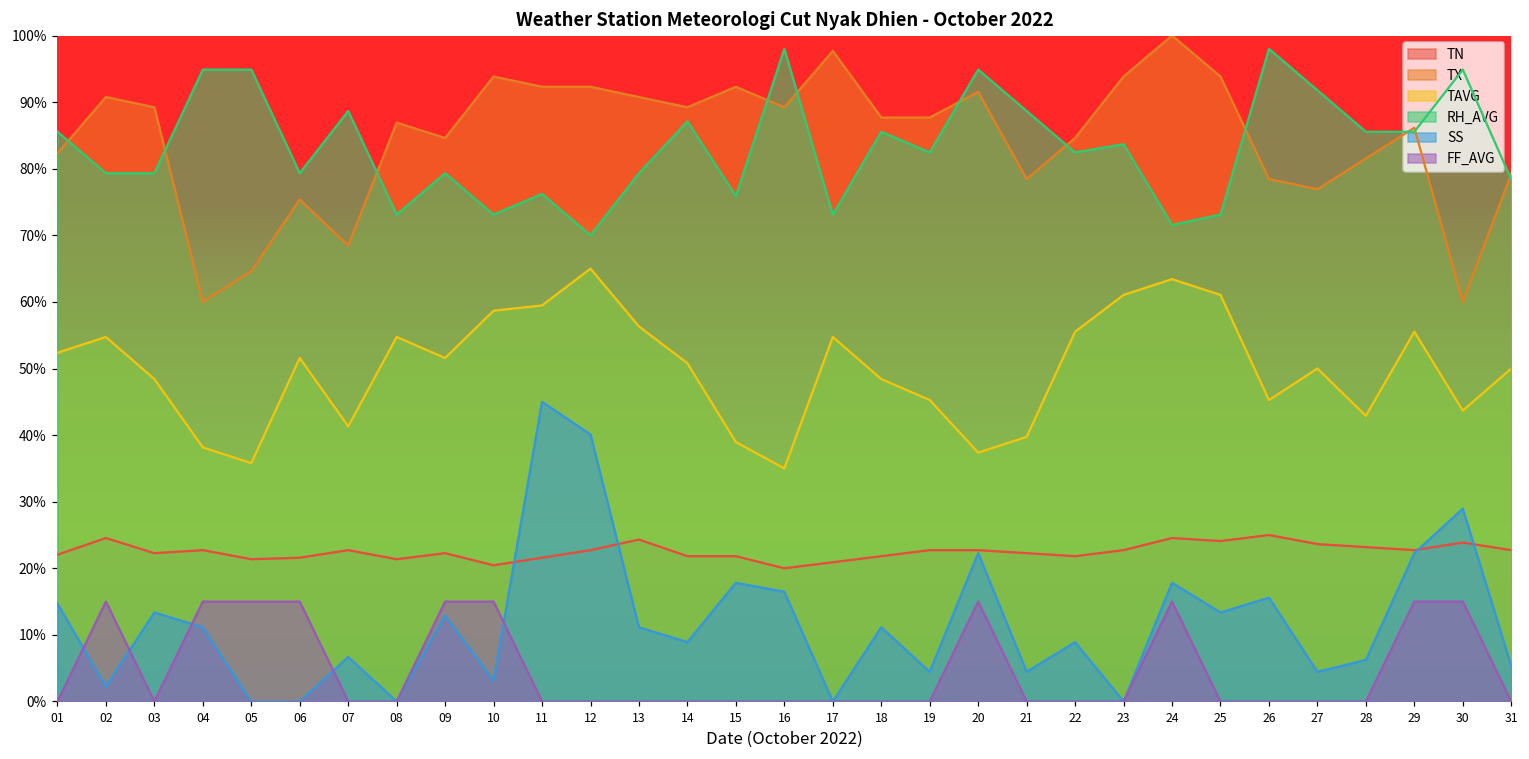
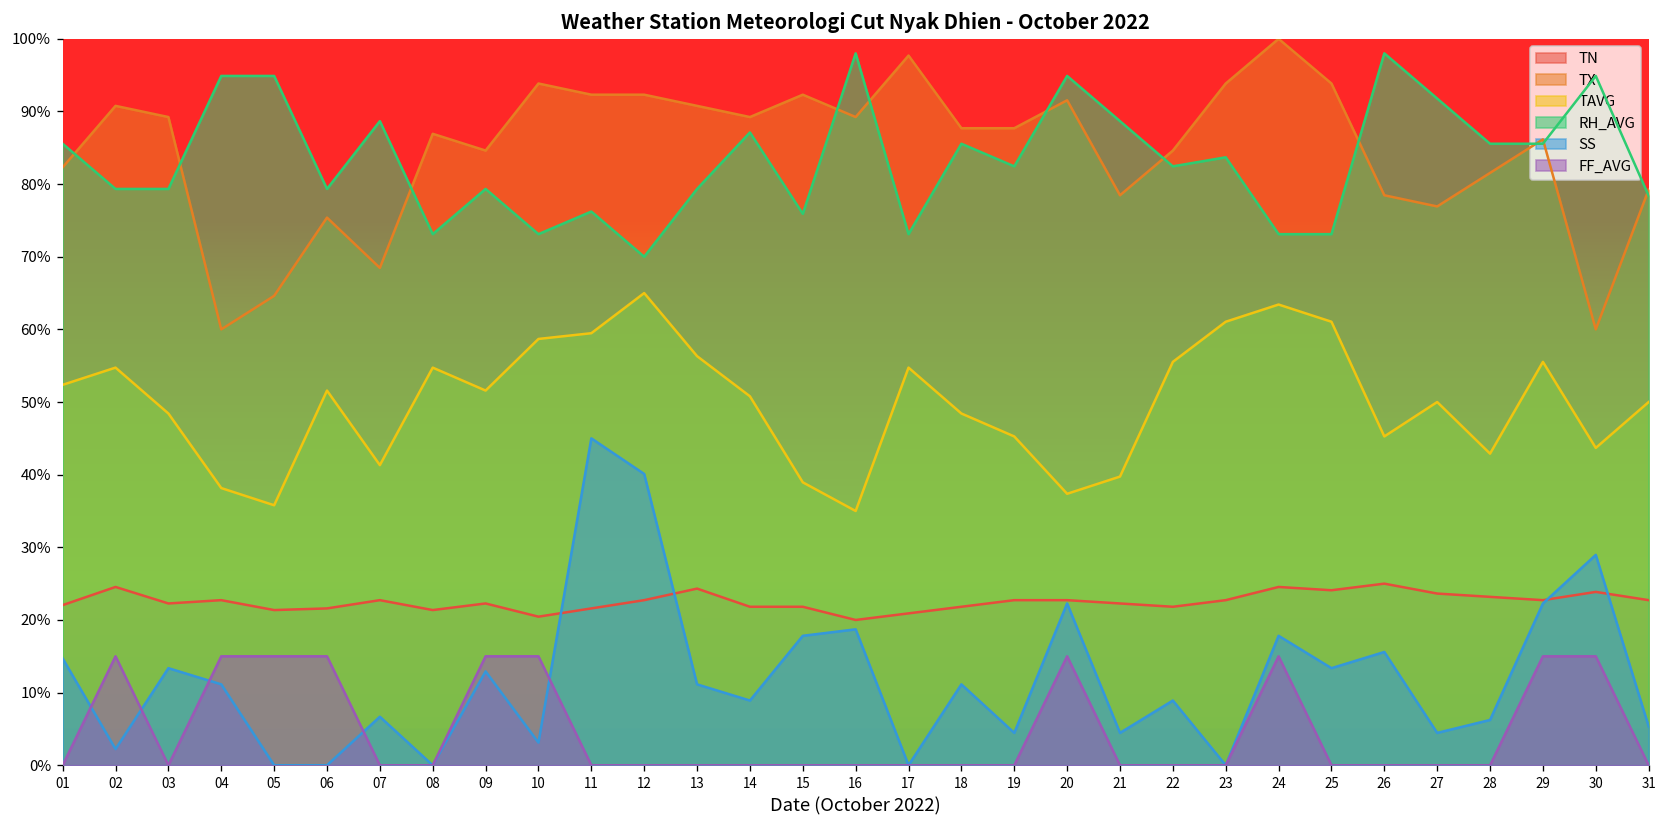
SS, 16: 16% -> 19%
RH_AVG, 24: 72% -> 73%
